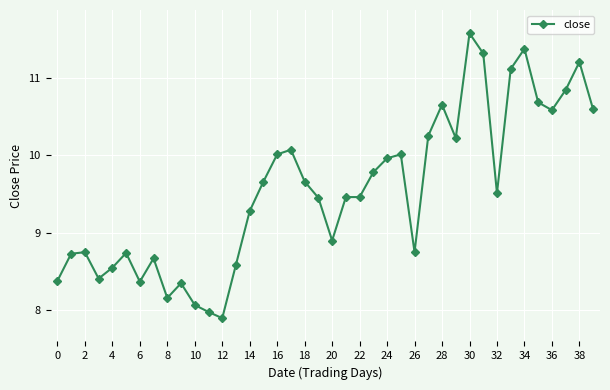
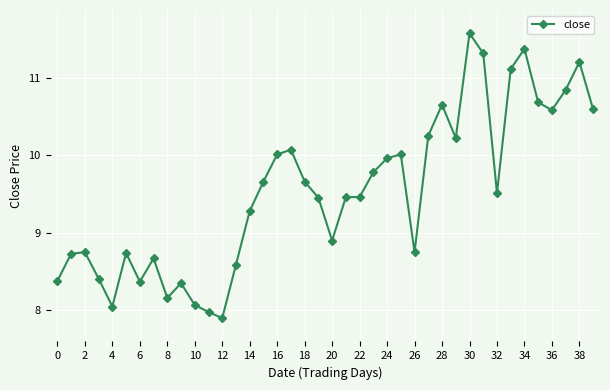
4: 8.6 -> 8.1
